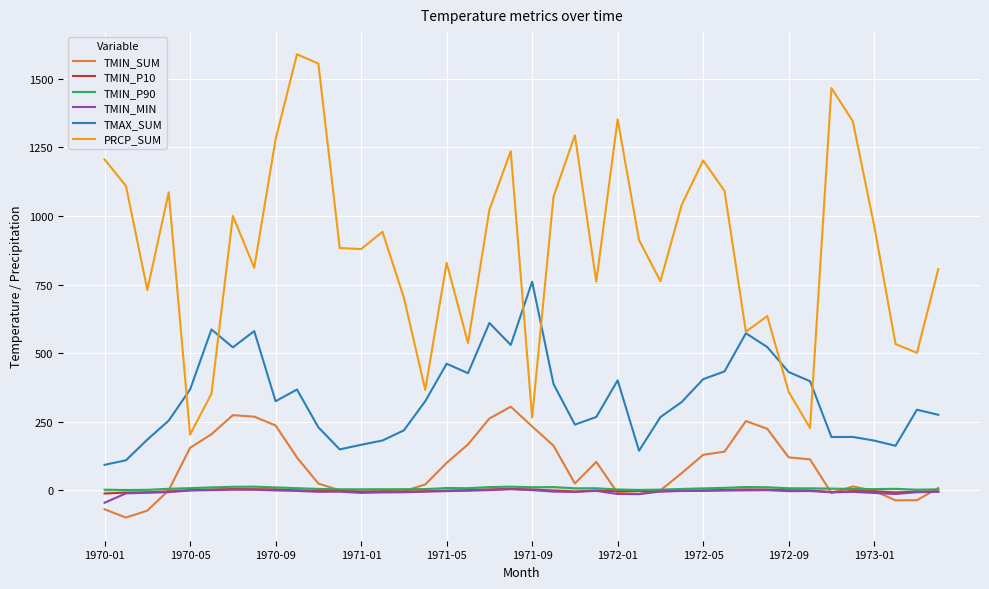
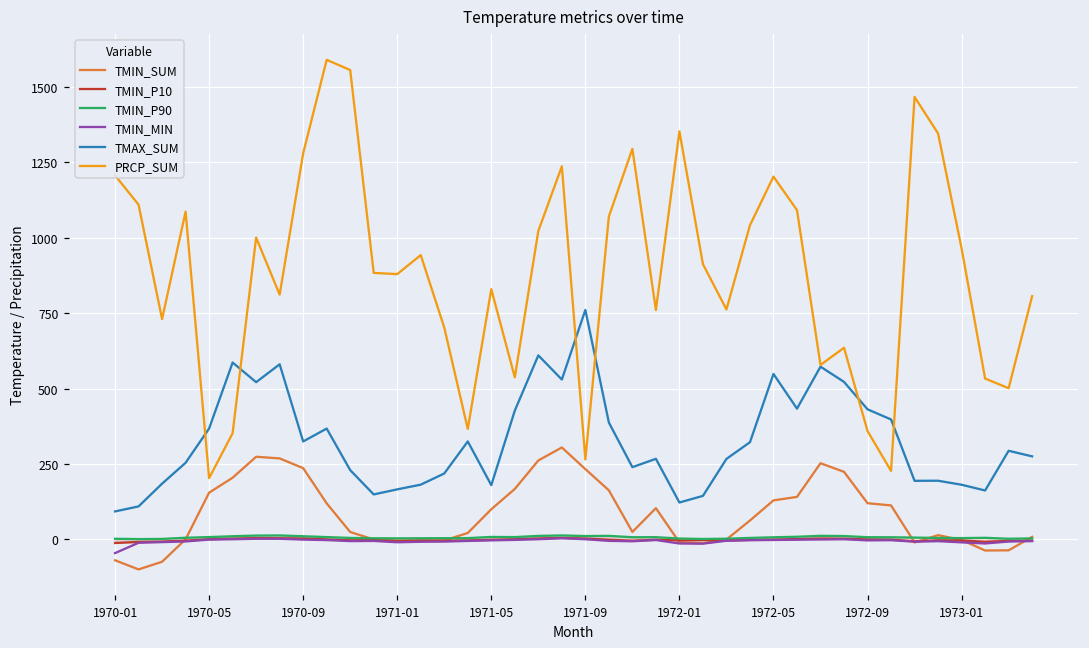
TMAX_SUM, 1971-05: 460 -> 180
TMAX_SUM, 1972-01: 400 -> 120
TMAX_SUM, 1972-05: 400 -> 550
